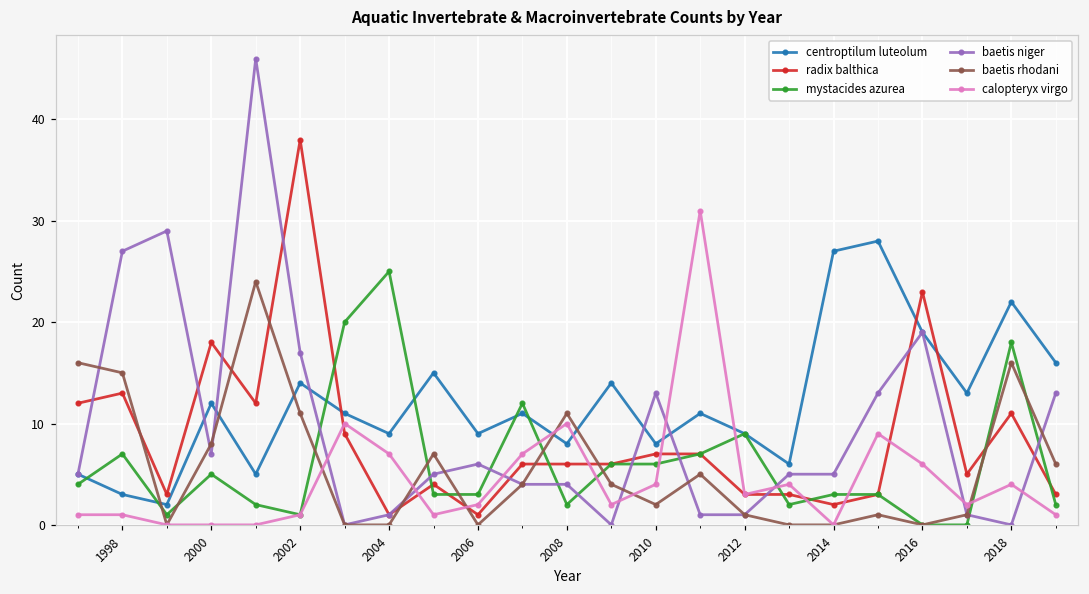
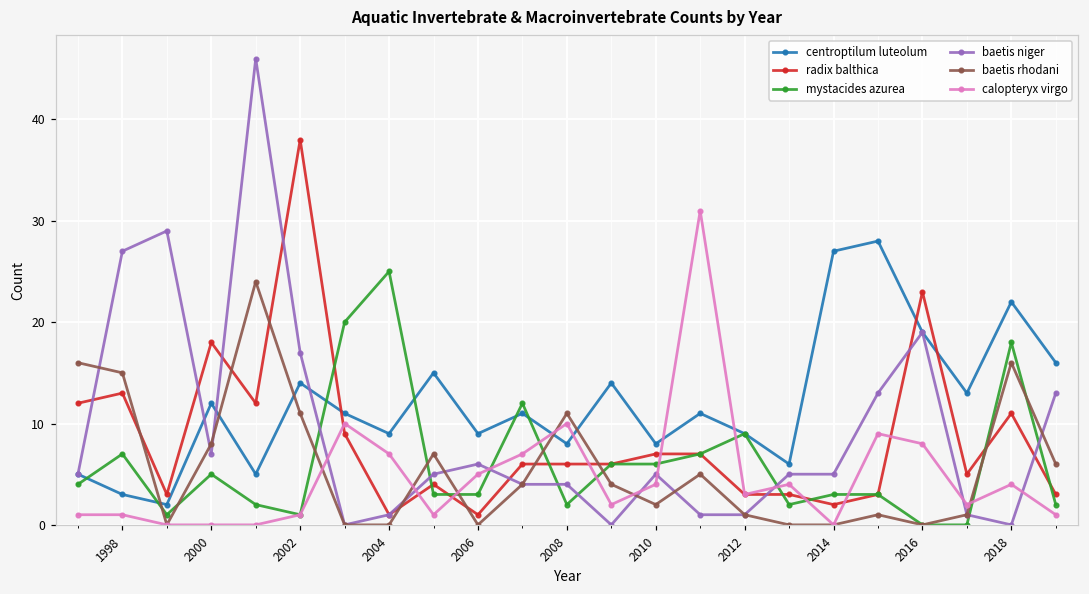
calopteryx virgo, 2006: 2 -> 5
baetis niger, 2010: 13 -> 5
calopteryx virgo, 2016: 6 -> 8
